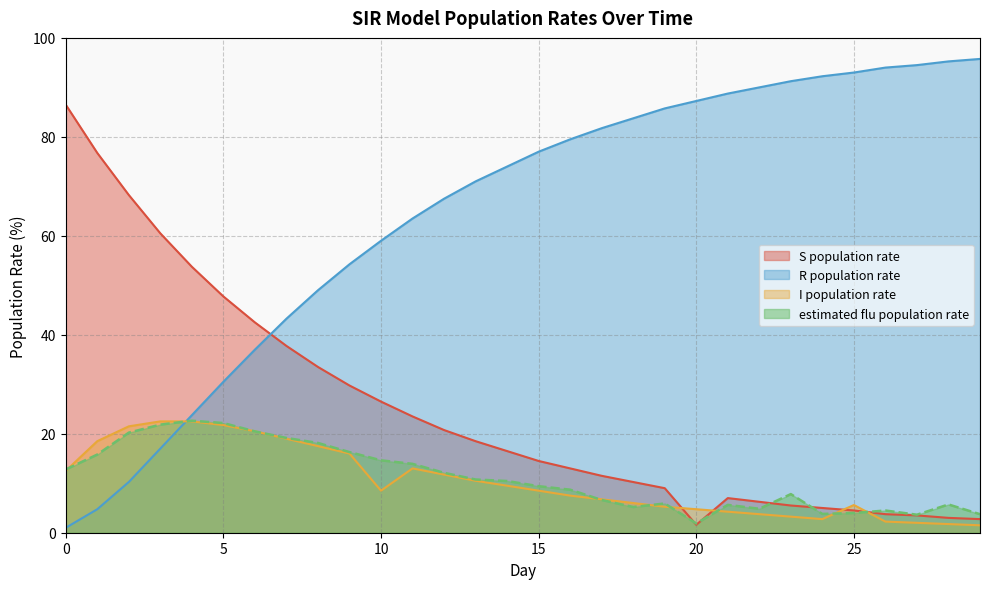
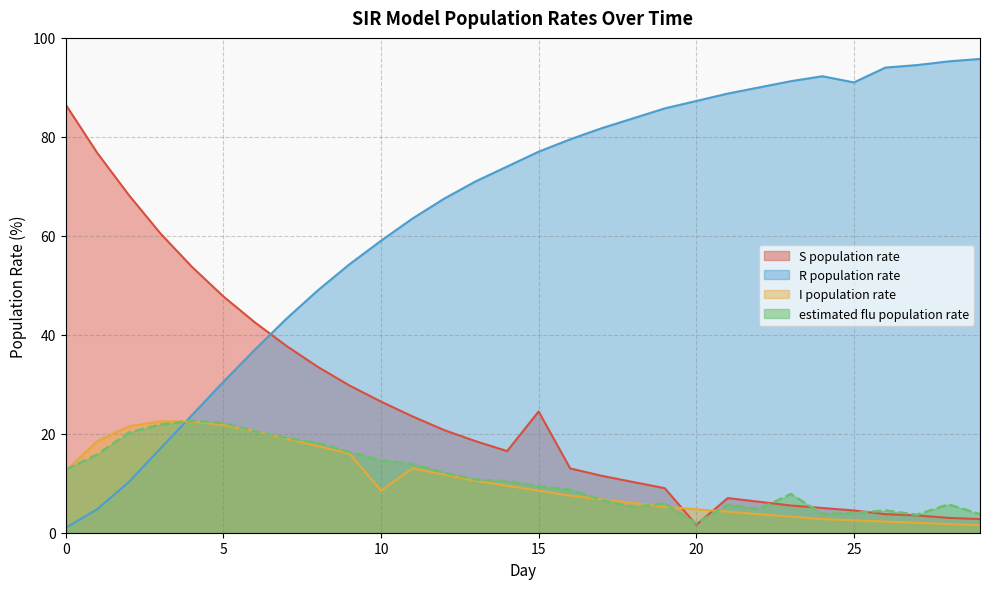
S population rate, 15: 15 -> 25
R population rate, 25: 93 -> 91
I population rate, 25: 6 -> 3
